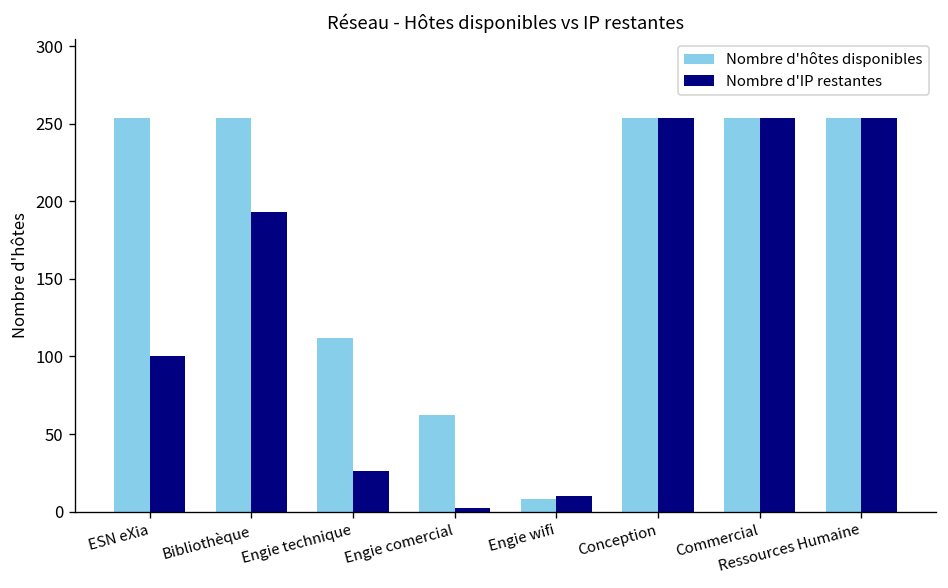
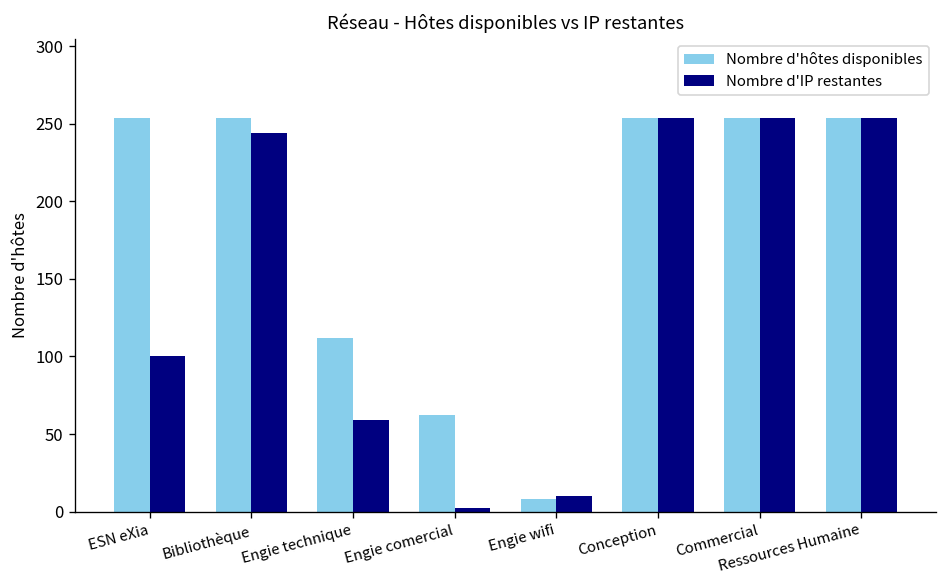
Nombre d'IP restantes, Bibliothèque: 193 -> 244
Nombre d'IP restantes, Engie technique: 26 -> 59
